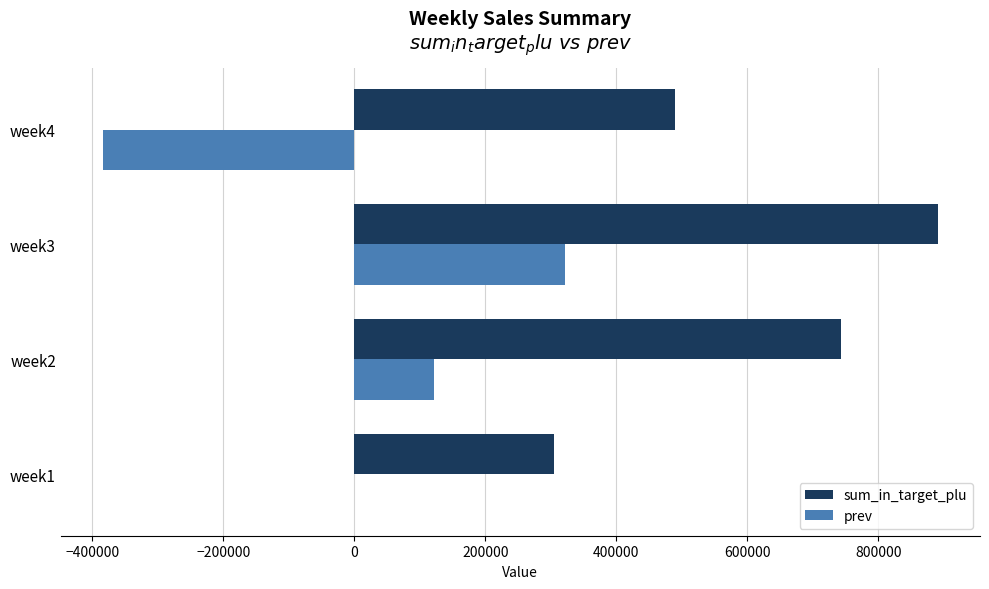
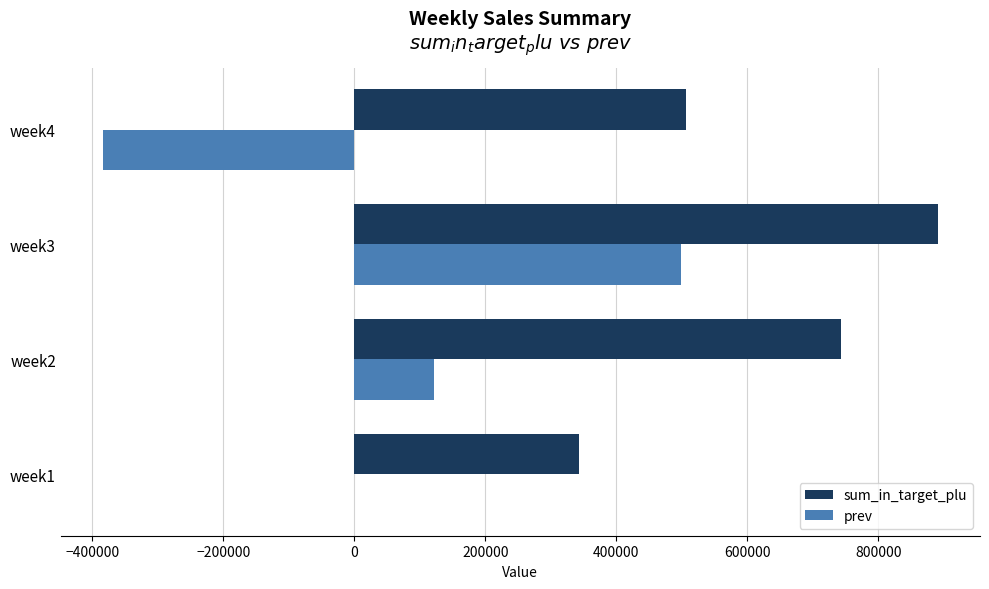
sum_in_target_plu, week4: 490000 -> 510000
prev, week3: 320000 -> 500000
sum_in_target_plu, week1: 300000 -> 340000
